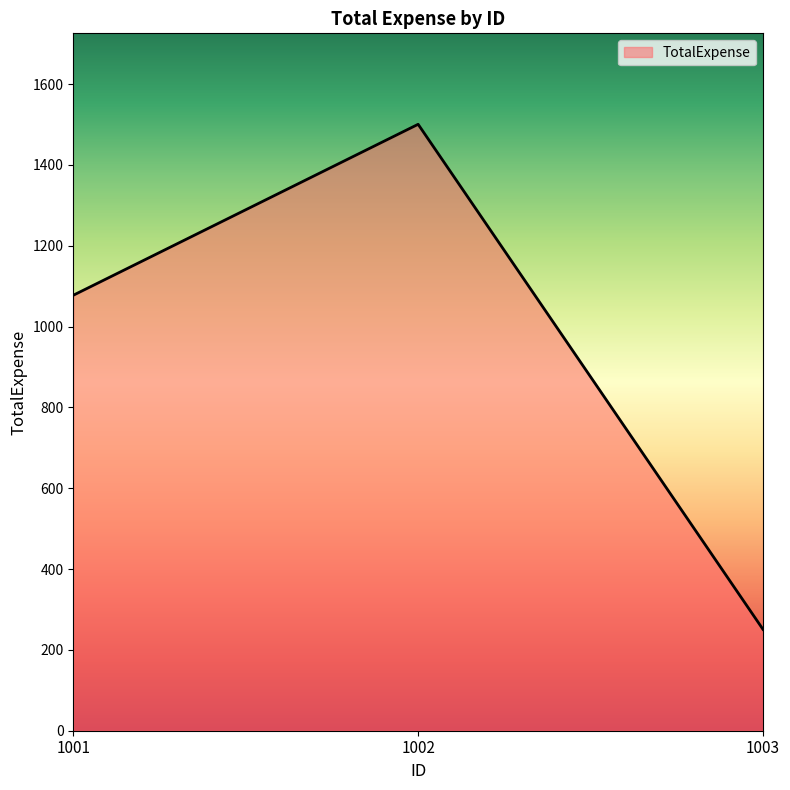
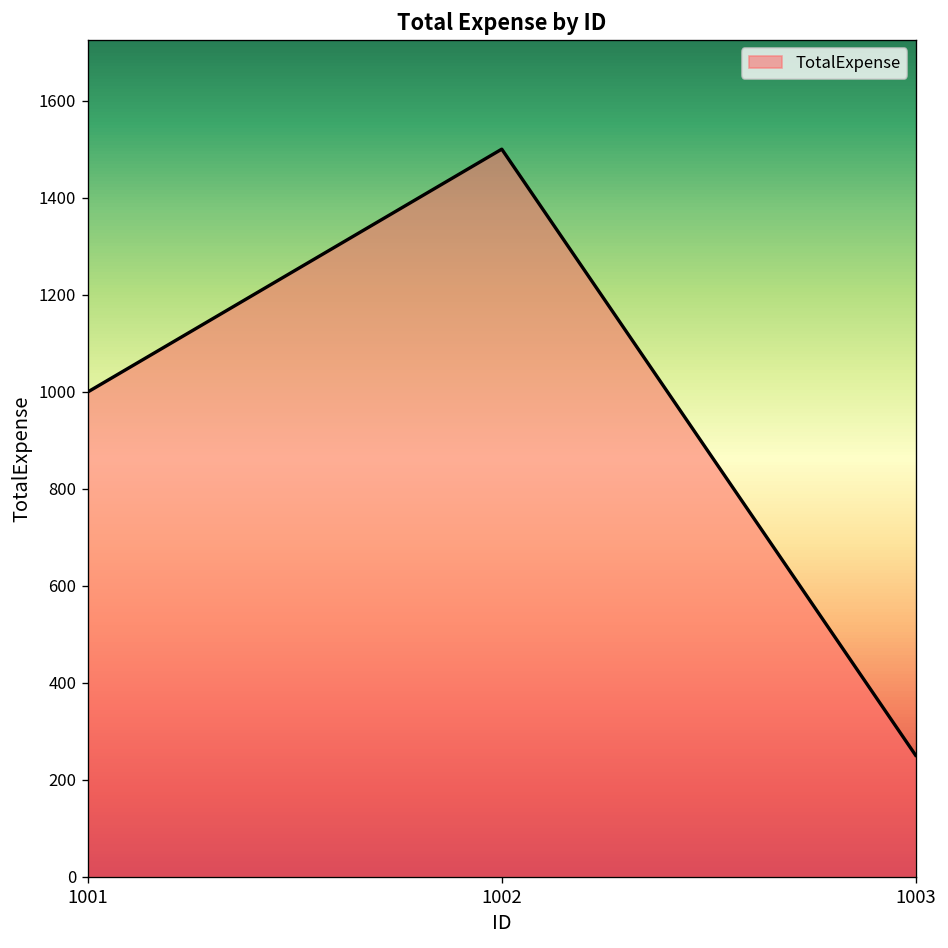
1001: 1080 -> 1000
